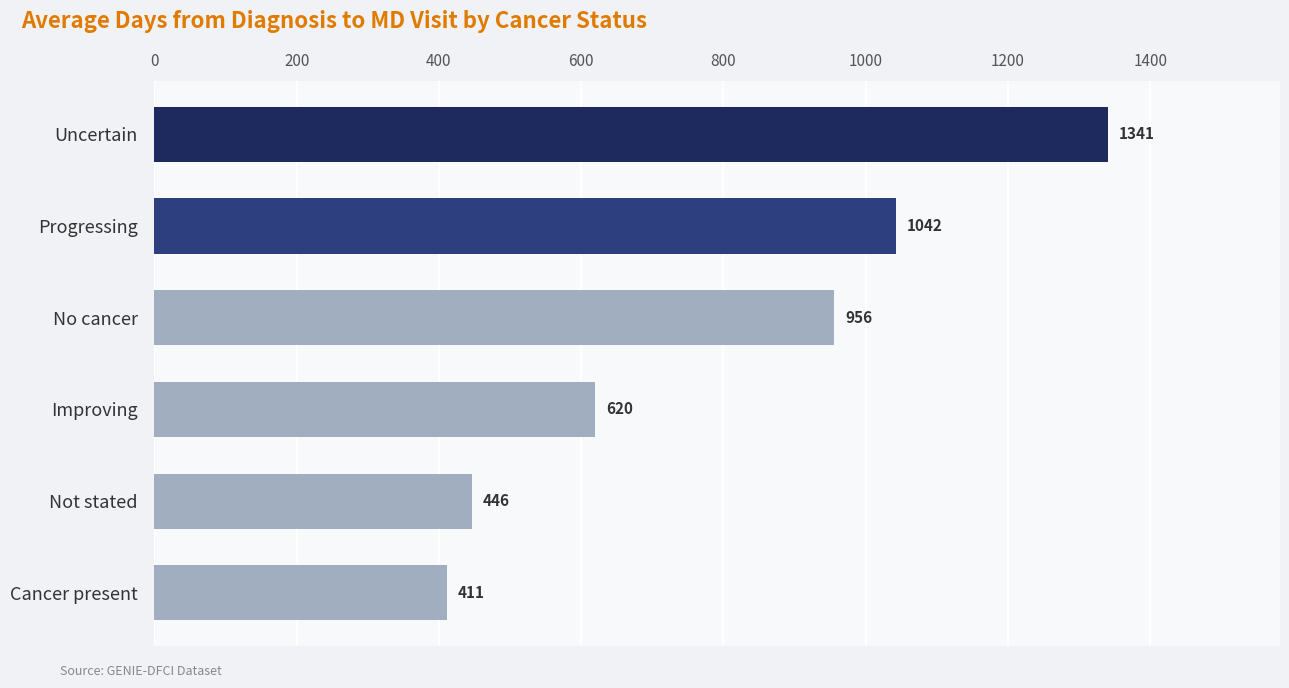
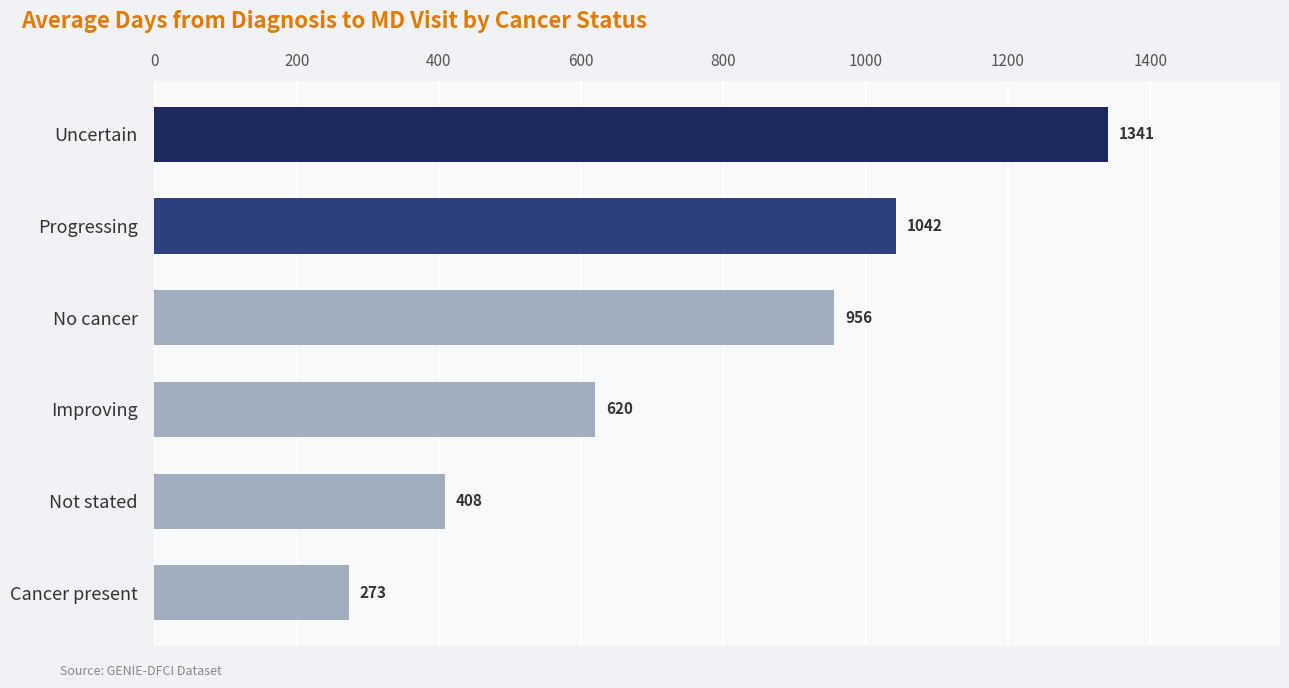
Not stated: 446 -> 408
Cancer present: 411 -> 273
